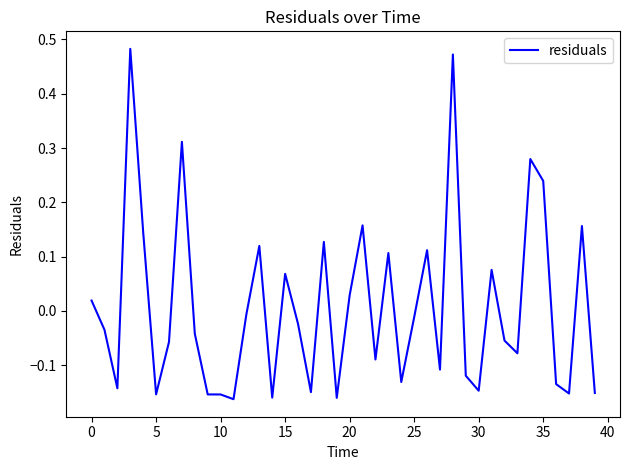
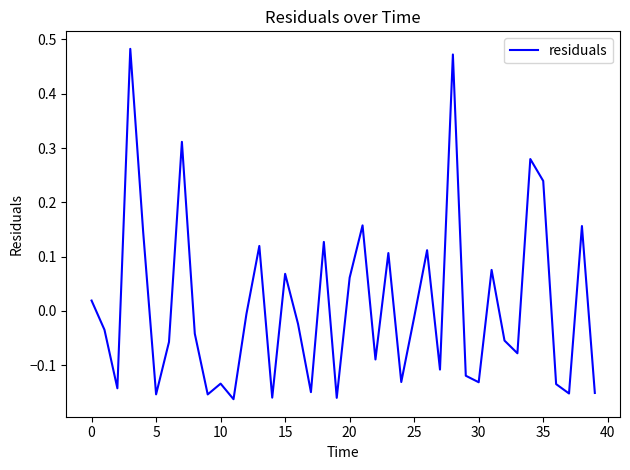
10: -0.15 -> -0.13
20: 0.03 -> 0.06
30: -0.15 -> -0.13
